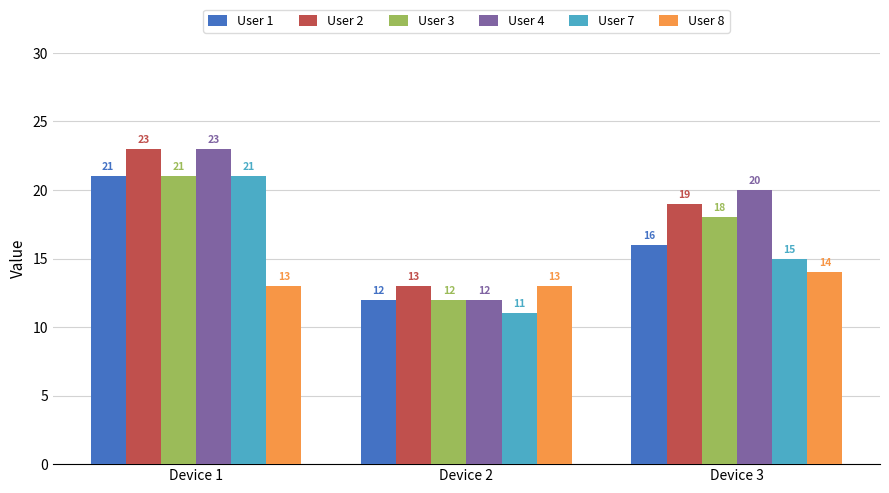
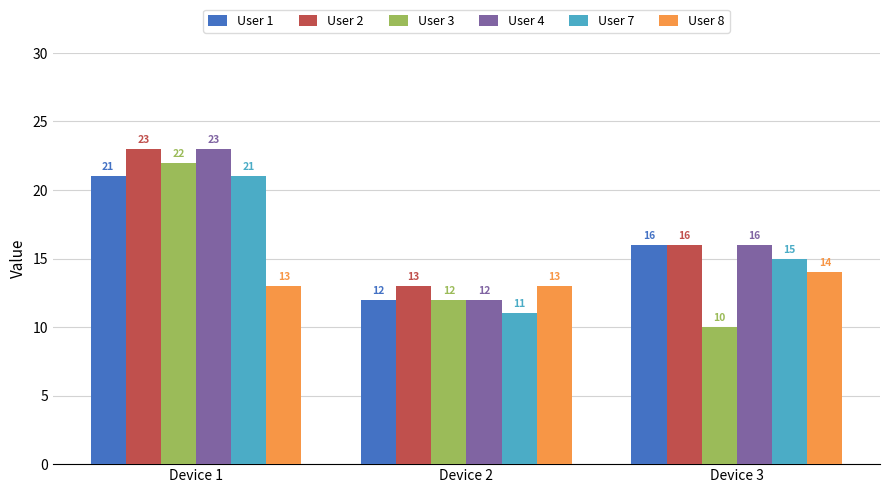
User 3, Device 1: 21 -> 22
User 2, Device 3: 19 -> 16
User 3, Device 3: 18 -> 10
User 4, Device 3: 20 -> 16
